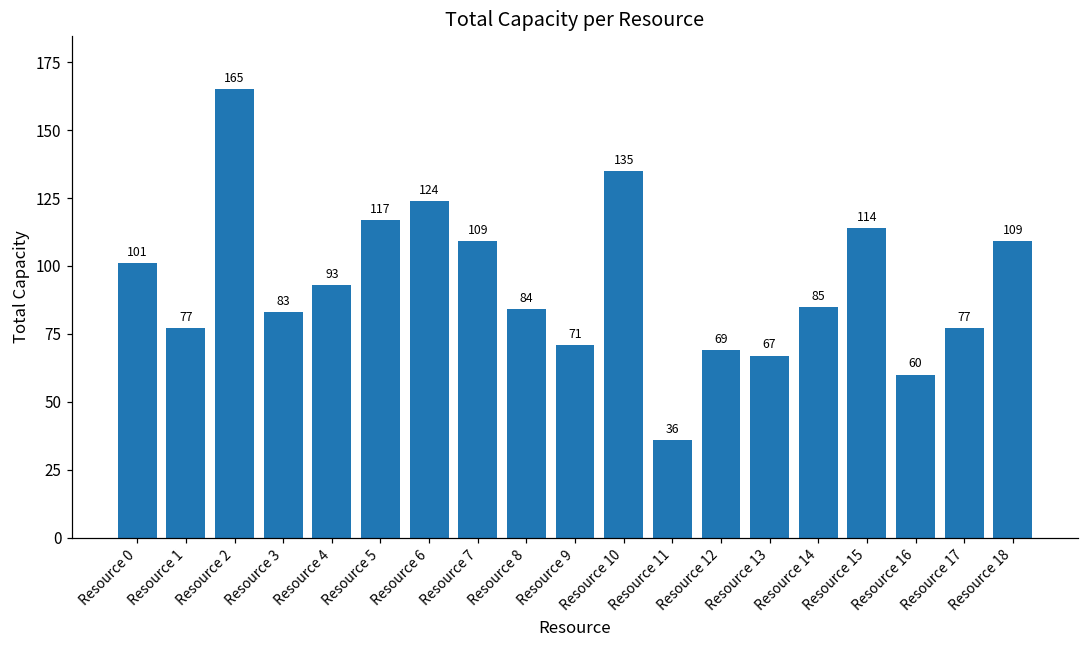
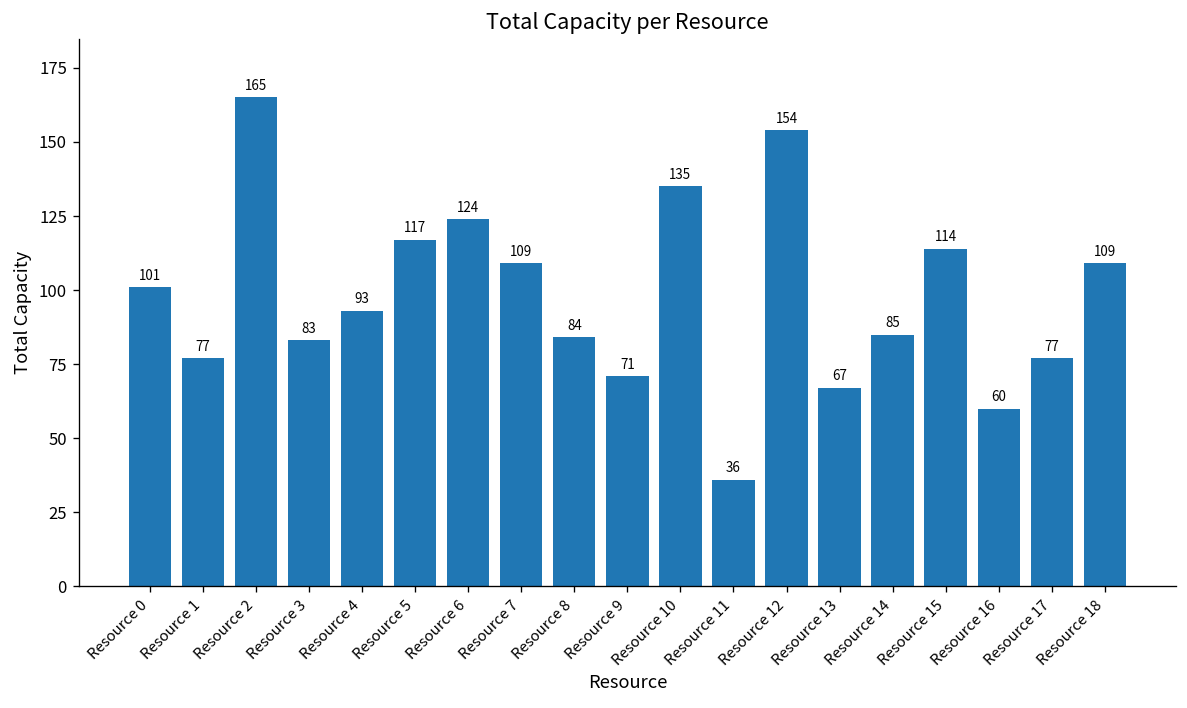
Resource 12: 69 -> 154
